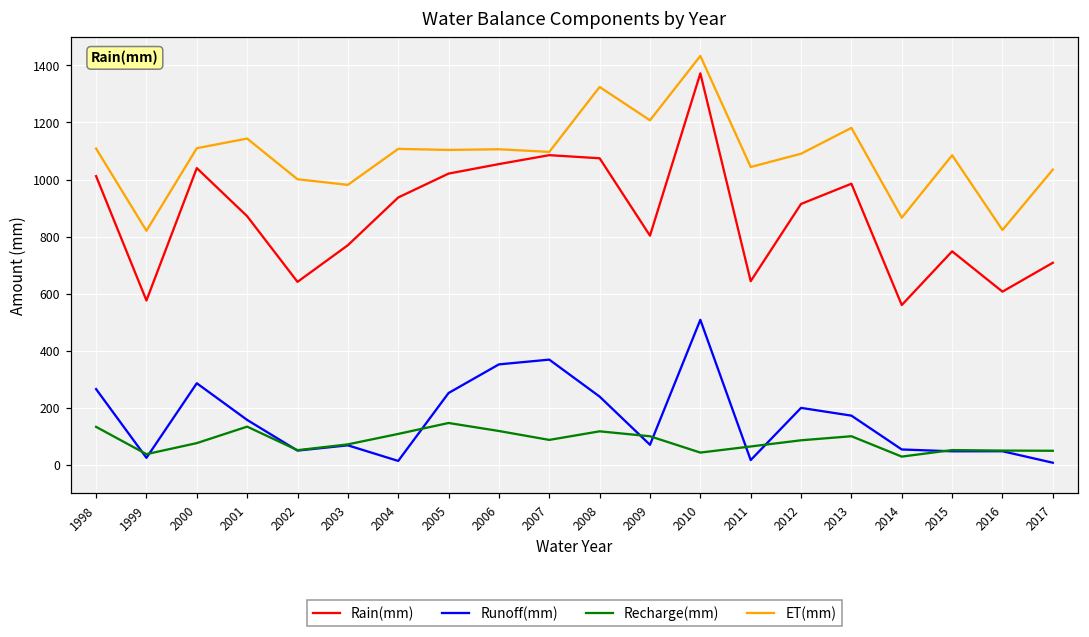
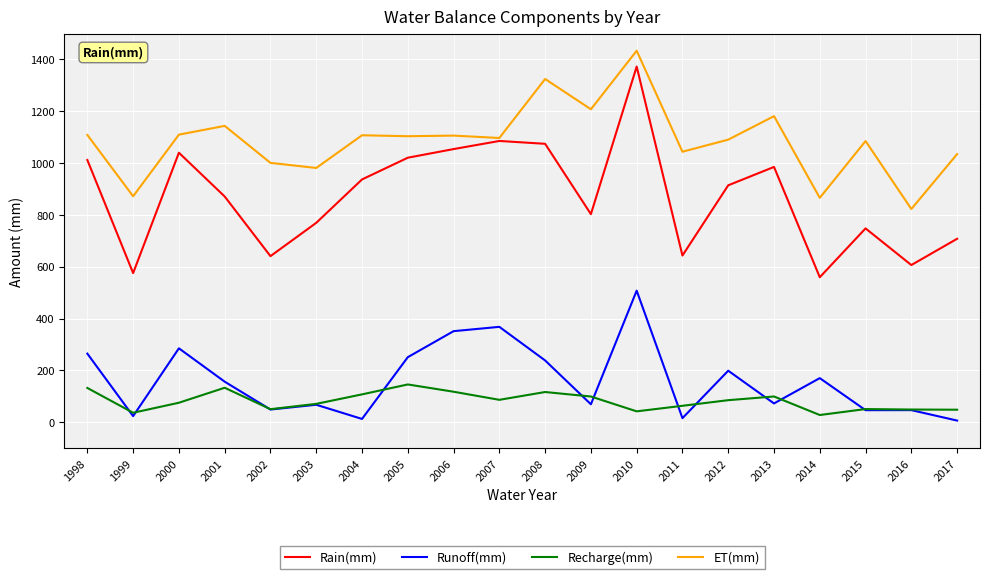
ET(mm), 1999: 820 -> 870
Runoff(mm), 2013: 170 -> 70
Runoff(mm), 2014: 50 -> 170
